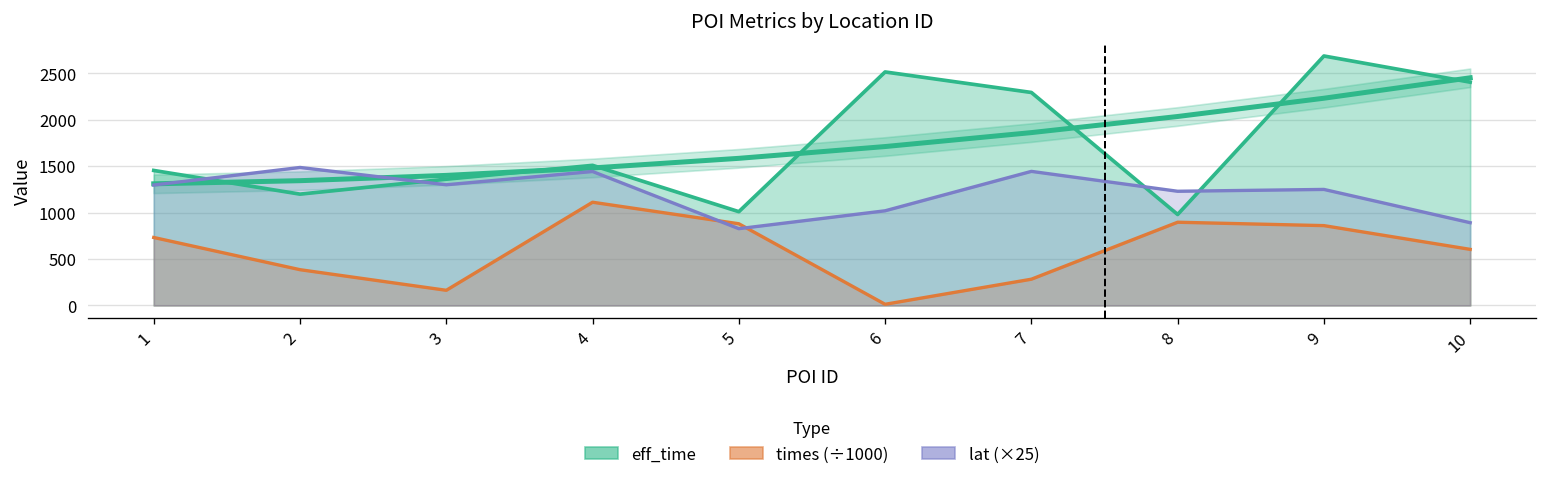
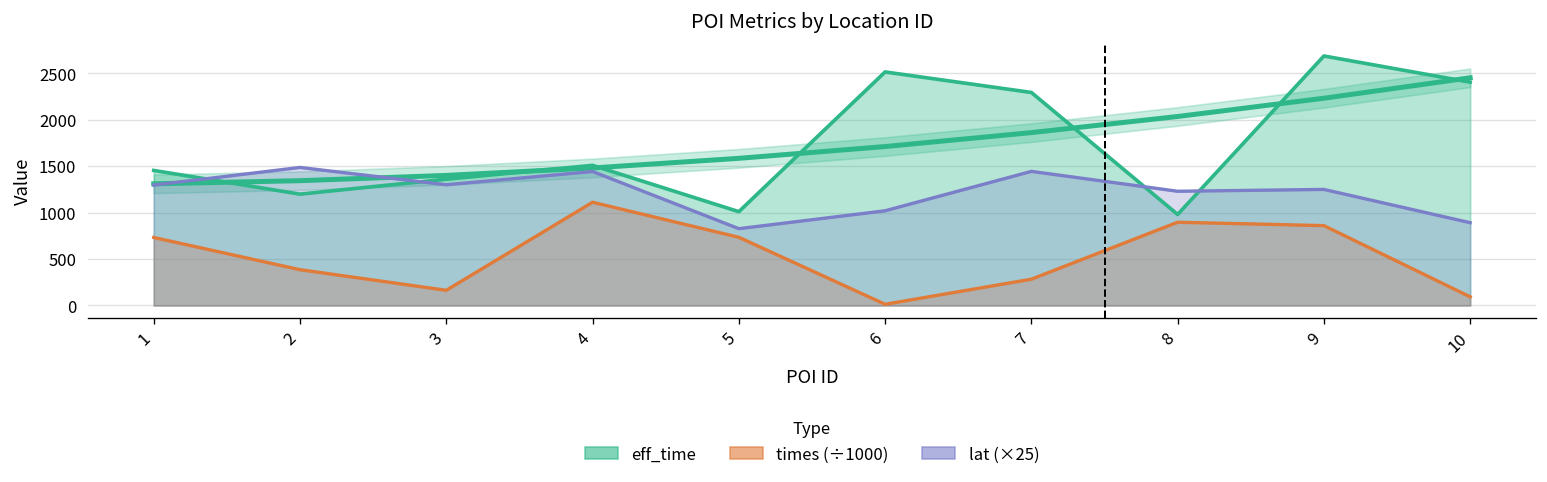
times (÷1000), 5: 900 -> 700
times (÷1000), 10: 600 -> 100
